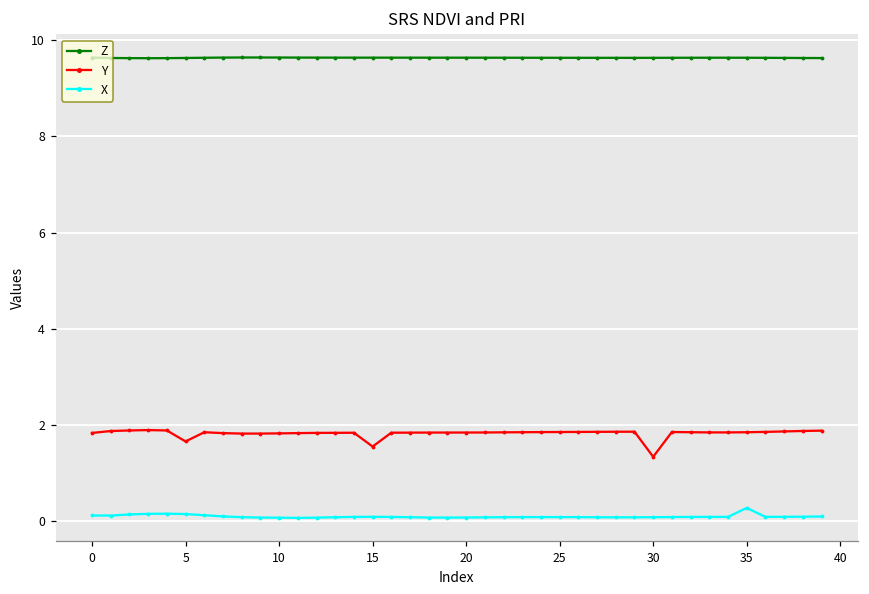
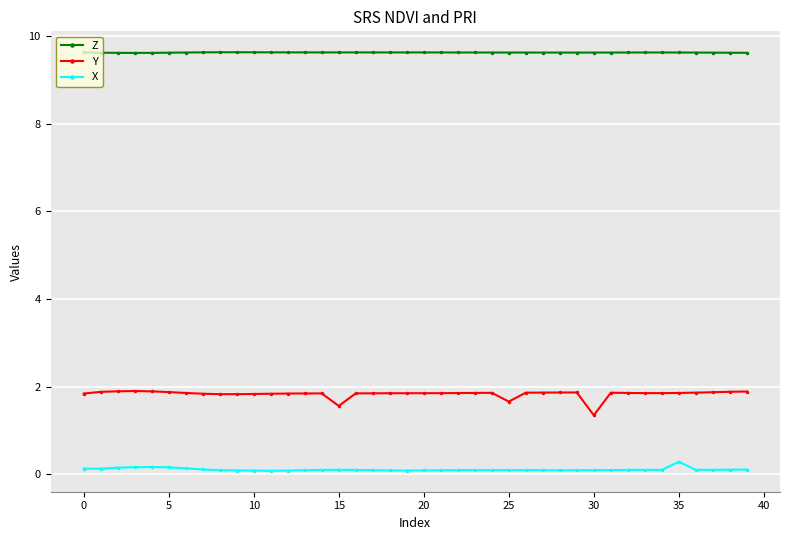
Y, 5: 1.7 -> 1.9
Y, 25: 1.9 -> 1.7
